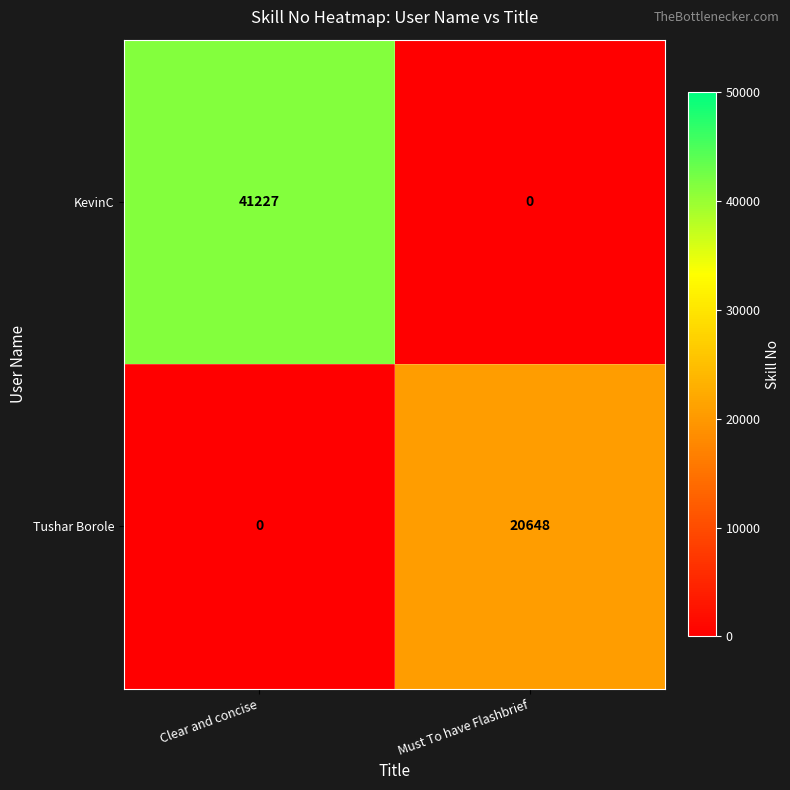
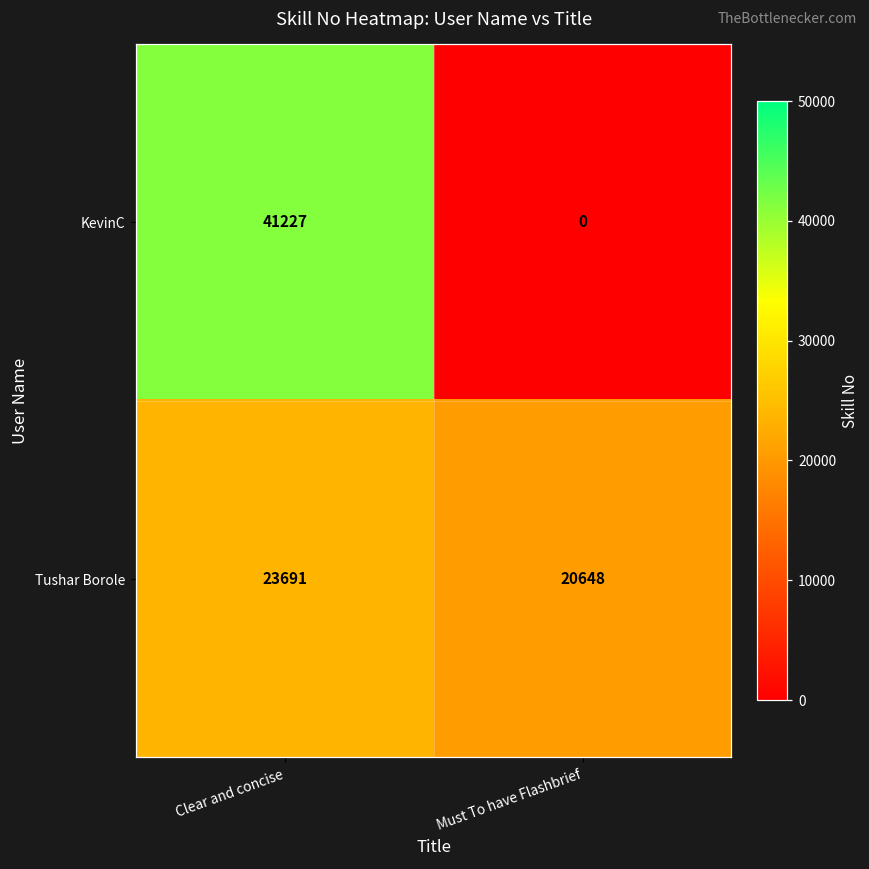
Tushar Borole, Clear and concise: 0 -> 23691
